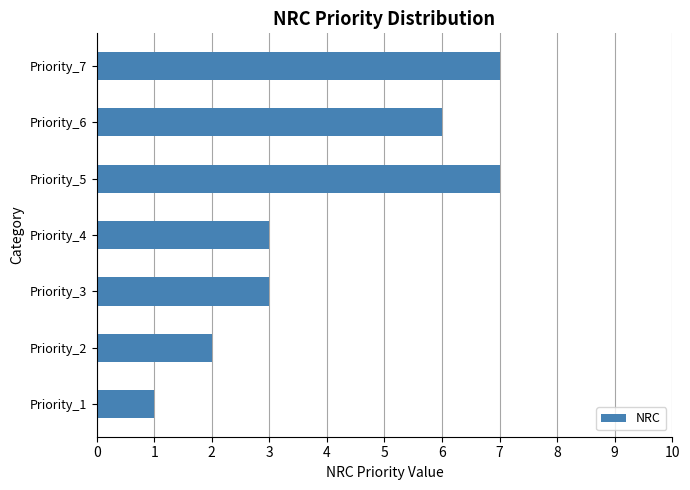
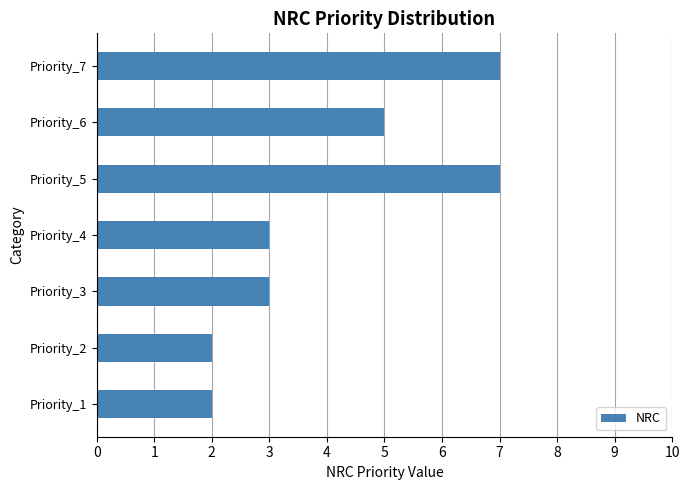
Priority_6: 6 -> 5
Priority_1: 1 -> 2
